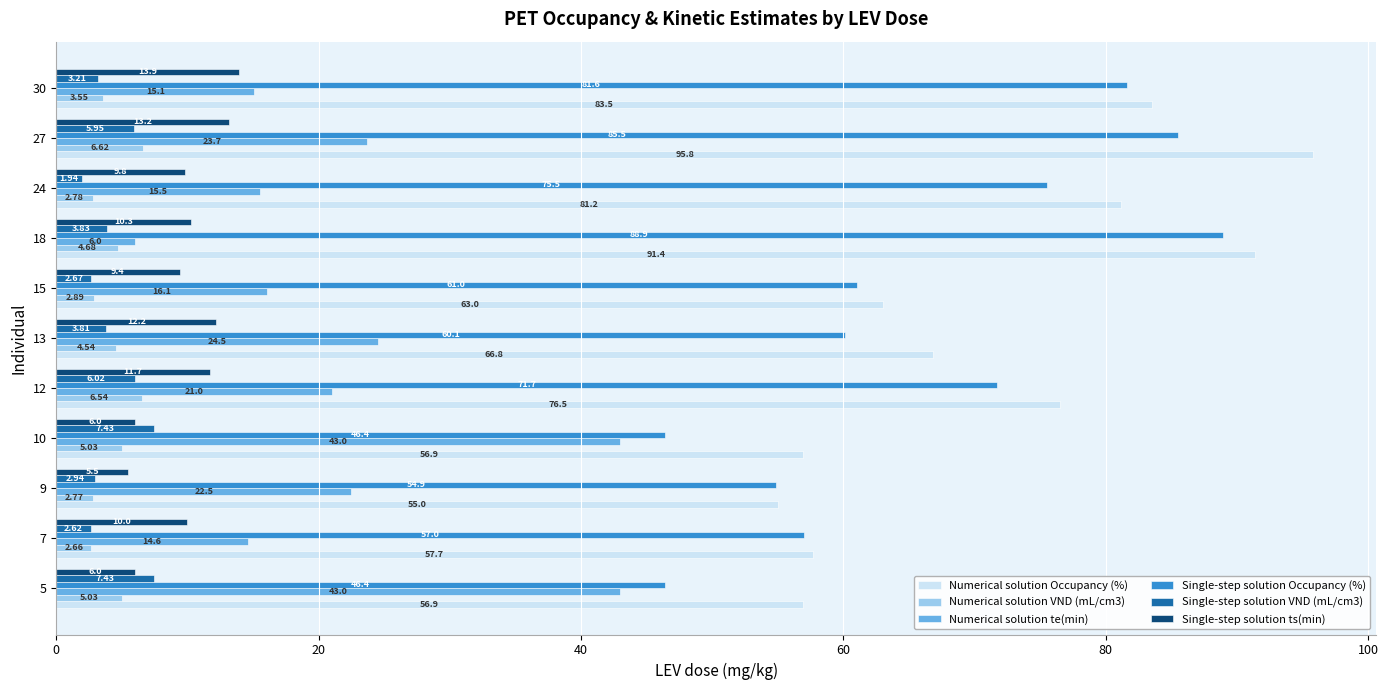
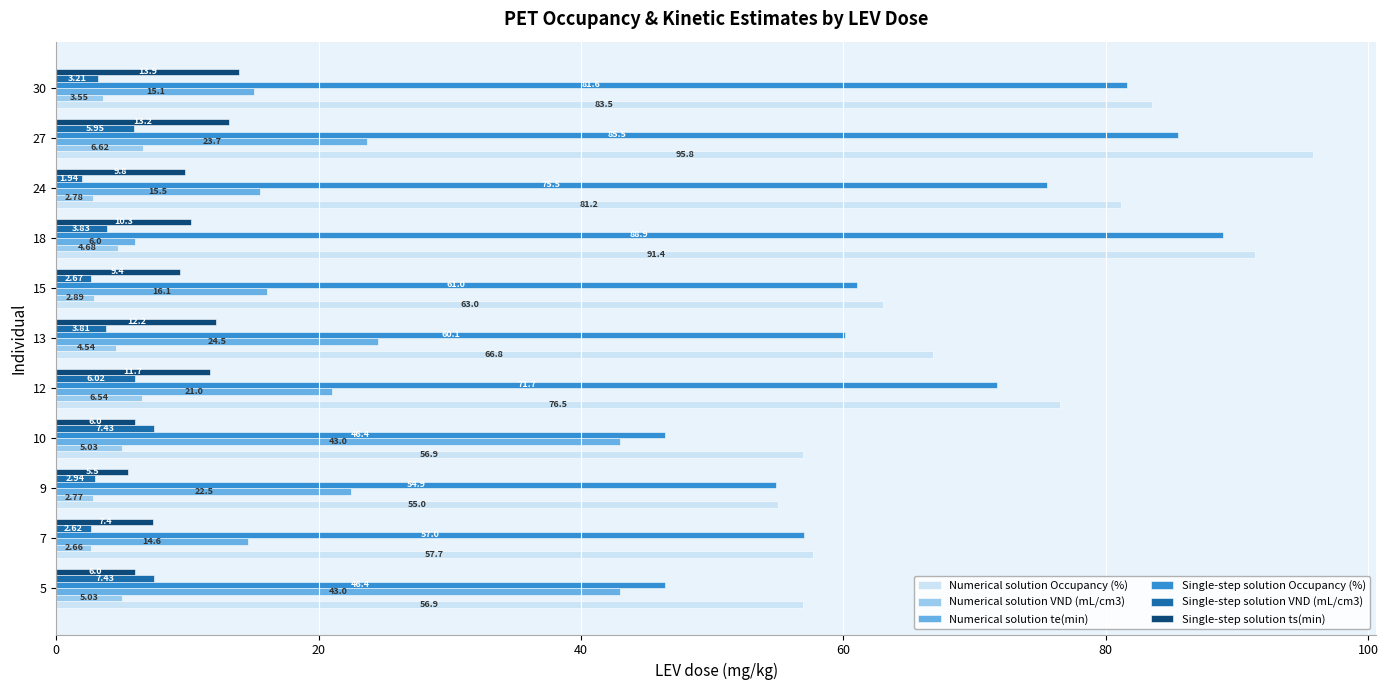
Single-step solution ts(min), 7: 10.0 -> 7.4
